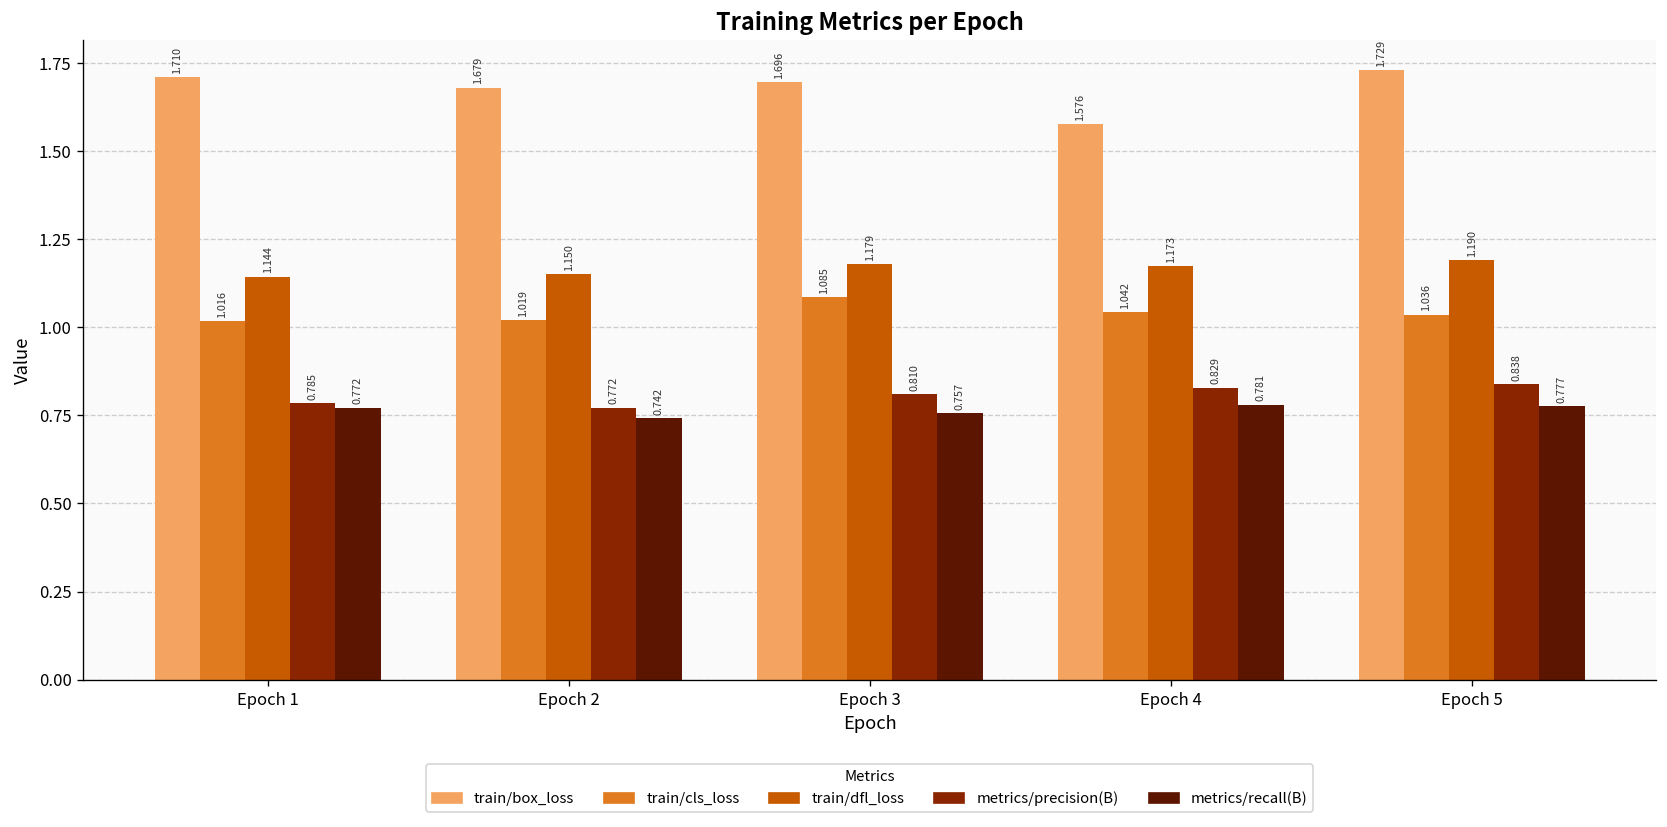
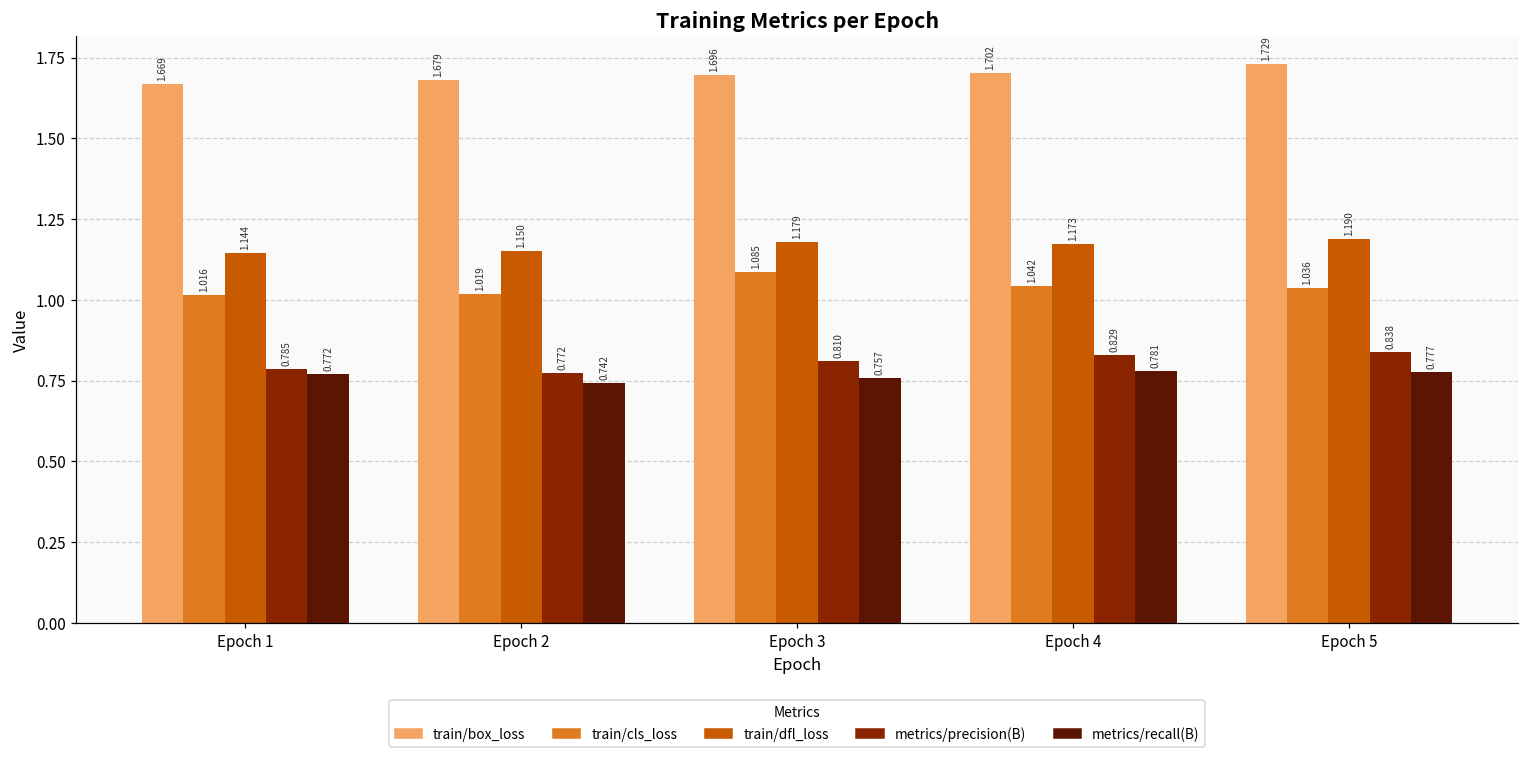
train/box_loss, Epoch 1: 1.710 -> 1.669
train/box_loss, Epoch 4: 1.576 -> 1.702
